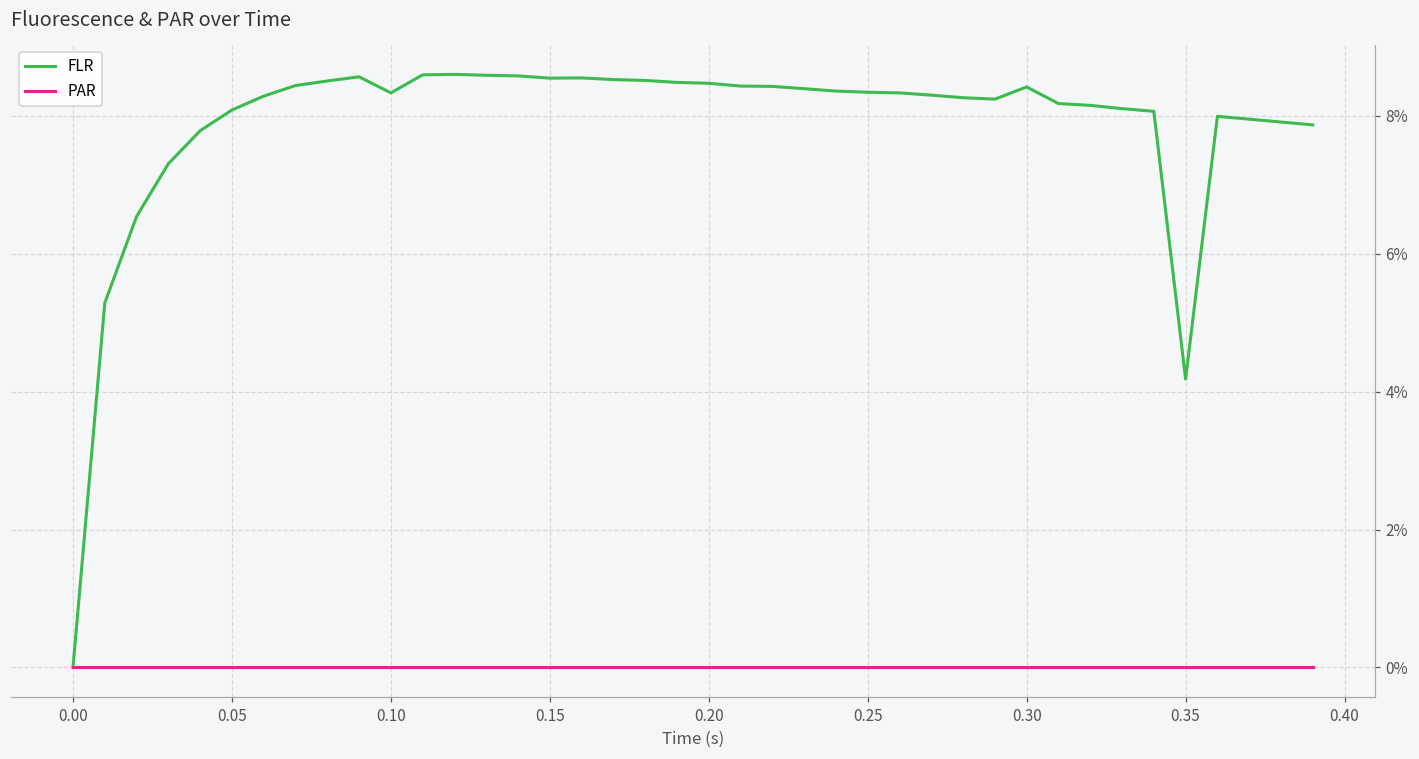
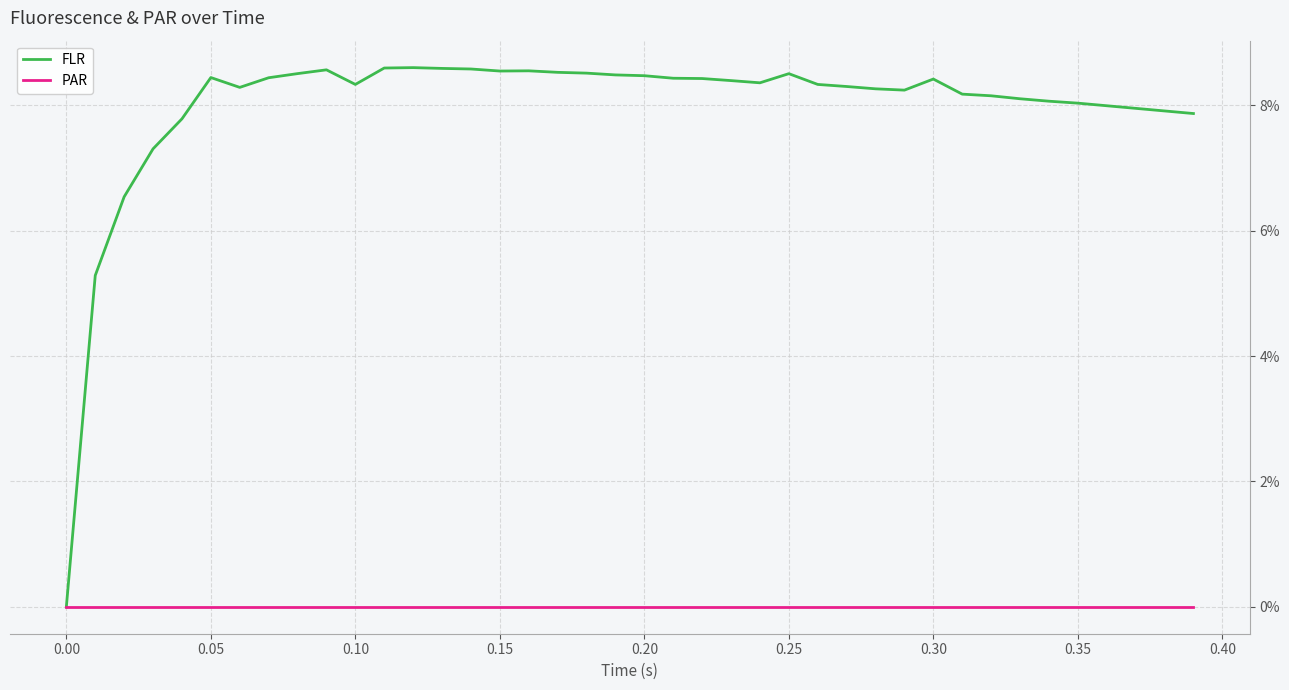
FLR, 0.05: 8.1% -> 8.4%
FLR, 0.25: 8.3% -> 8.5%
FLR, 0.35: 4.2% -> 8.0%
